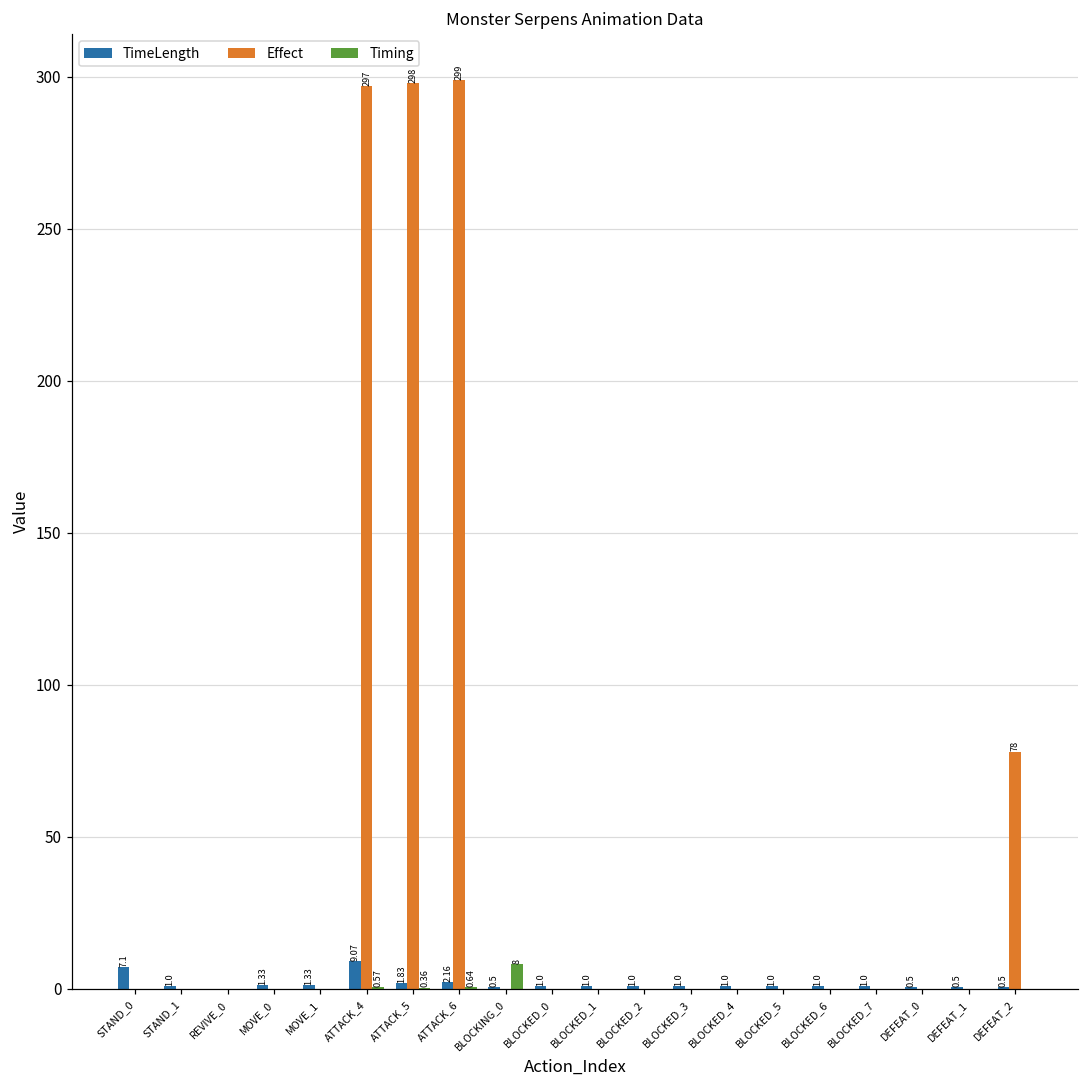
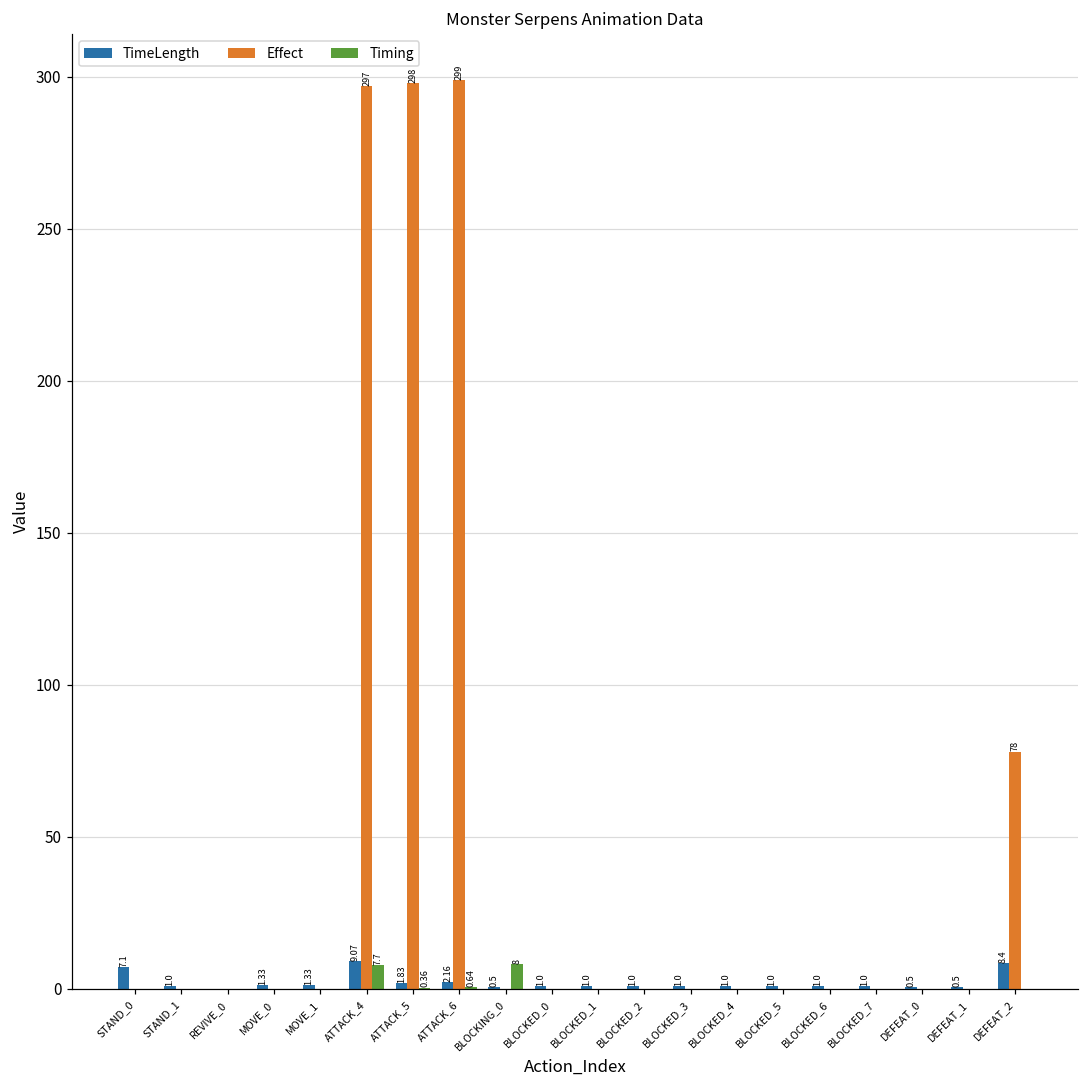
Timing, ATTACK_4: 0.57 -> 7.7
TimeLength, DEFEAT_2: 0.5 -> 8.4
